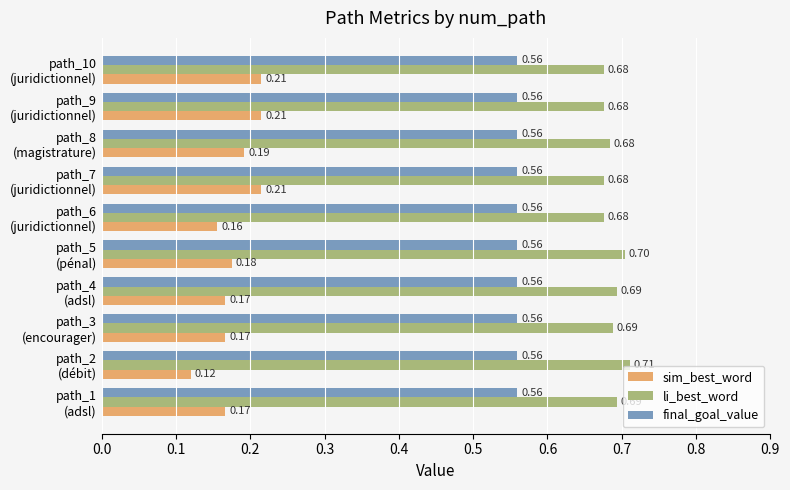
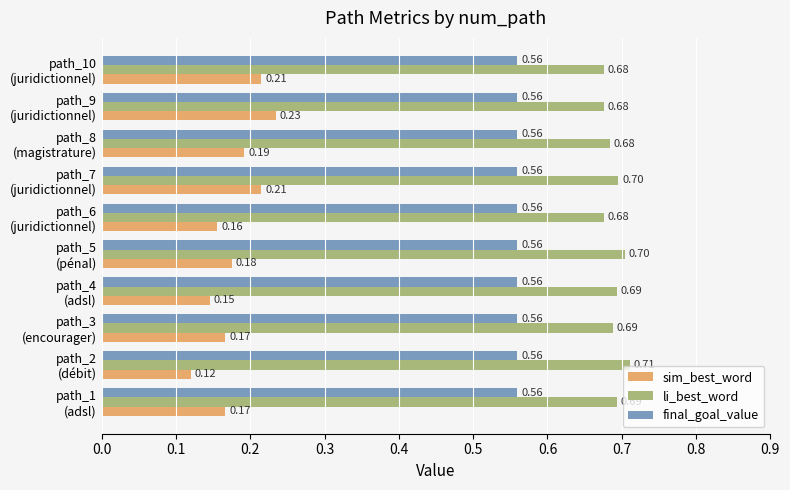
sim_best_word, path_9 (juridictionnel): 0.21 -> 0.23
li_best_word, path_7 (juridictionnel): 0.68 -> 0.70
sim_best_word, path_4 (adsl): 0.17 -> 0.15
